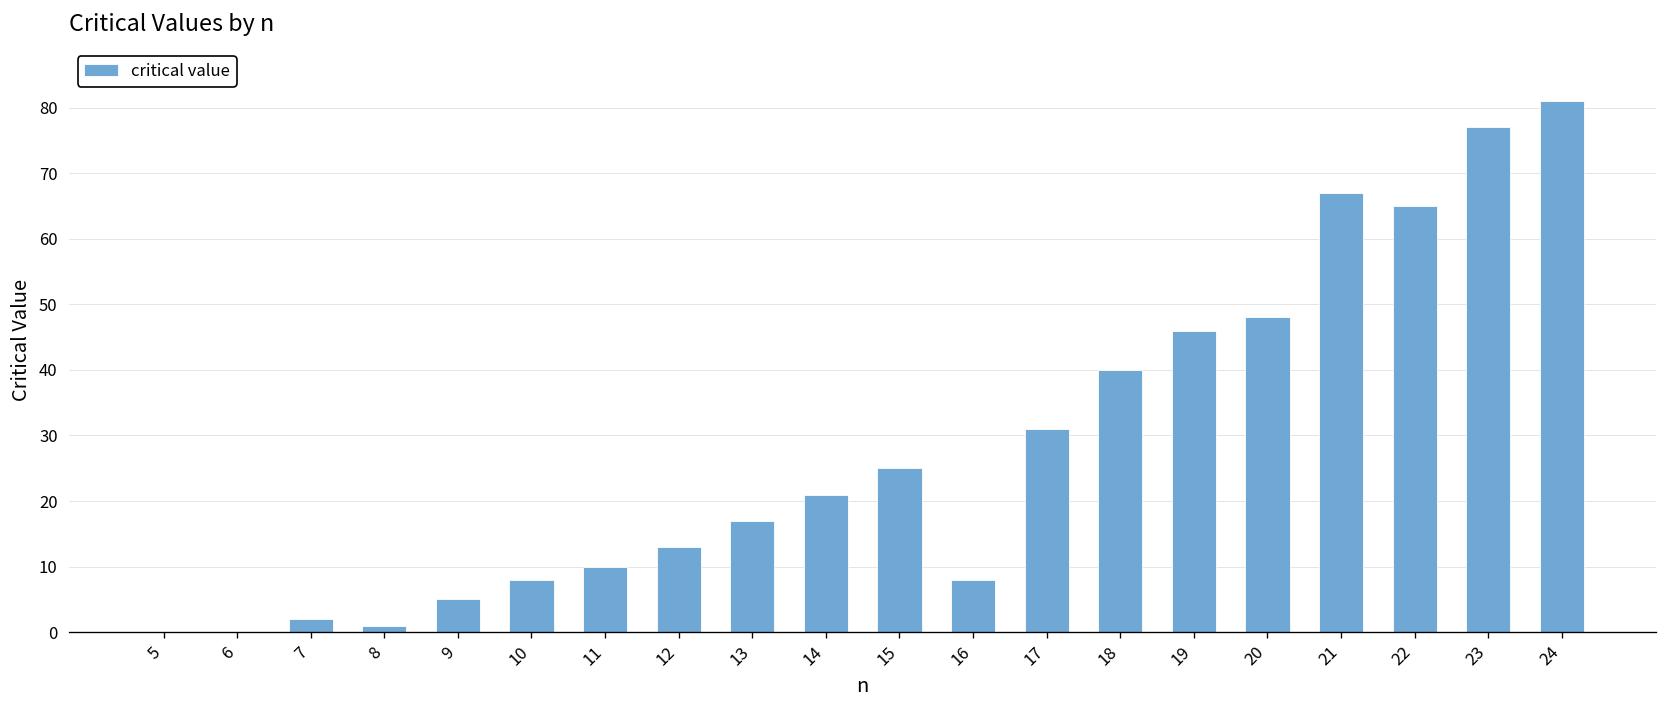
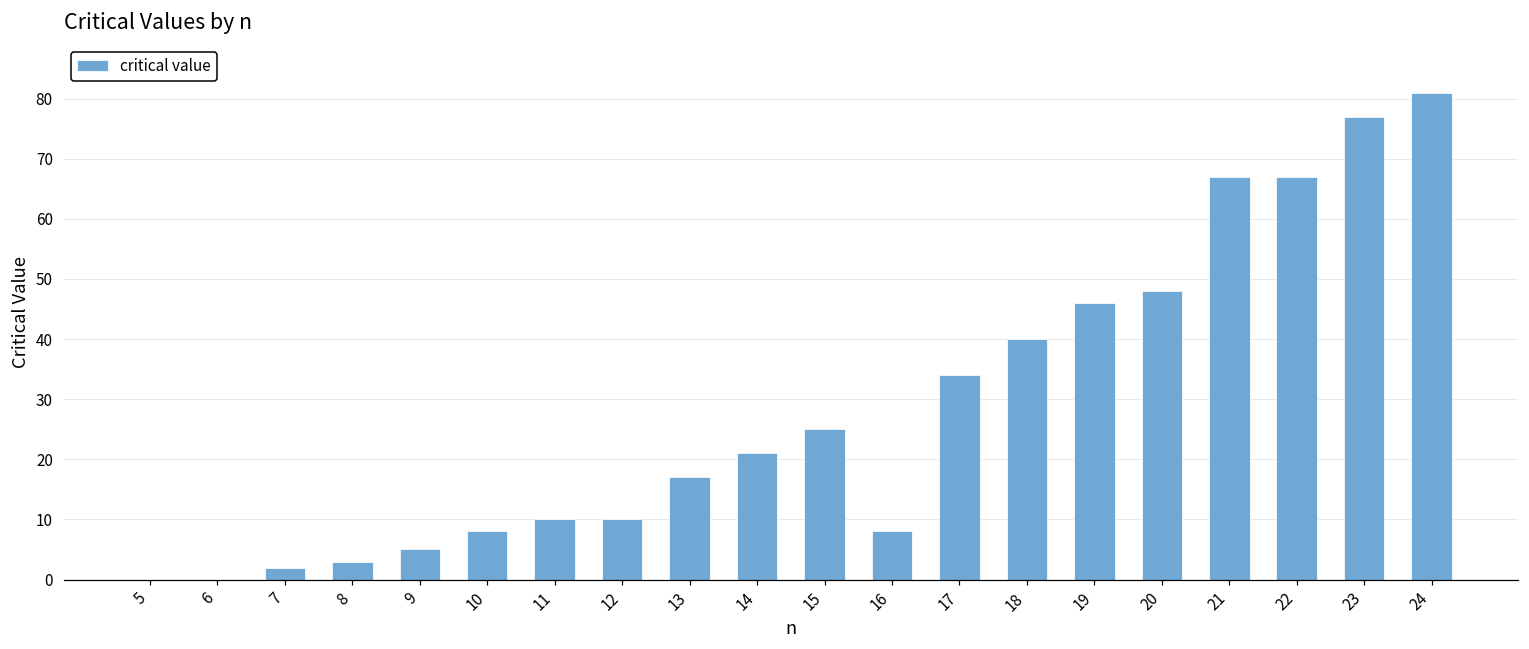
8: 1 -> 3
12: 13 -> 10
17: 31 -> 34
22: 65 -> 67
